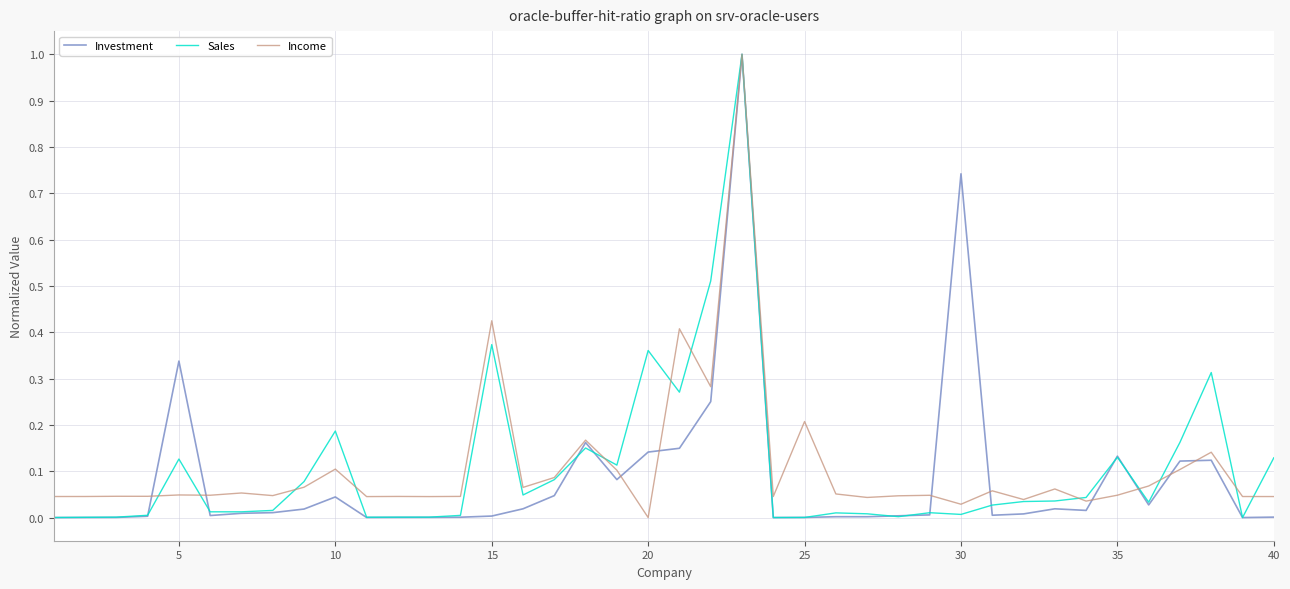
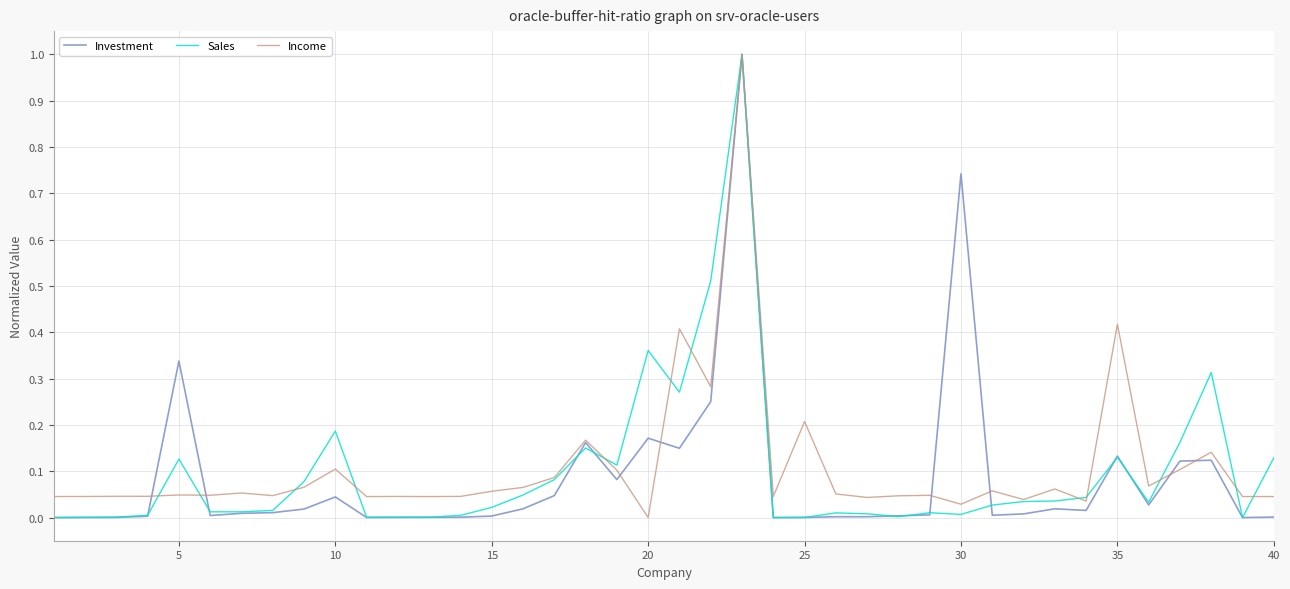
Sales, 15: 0.37 -> 0.02
Income, 15: 0.42 -> 0.06
Investment, 20: 0.14 -> 0.17
Income, 35: 0.05 -> 0.42
